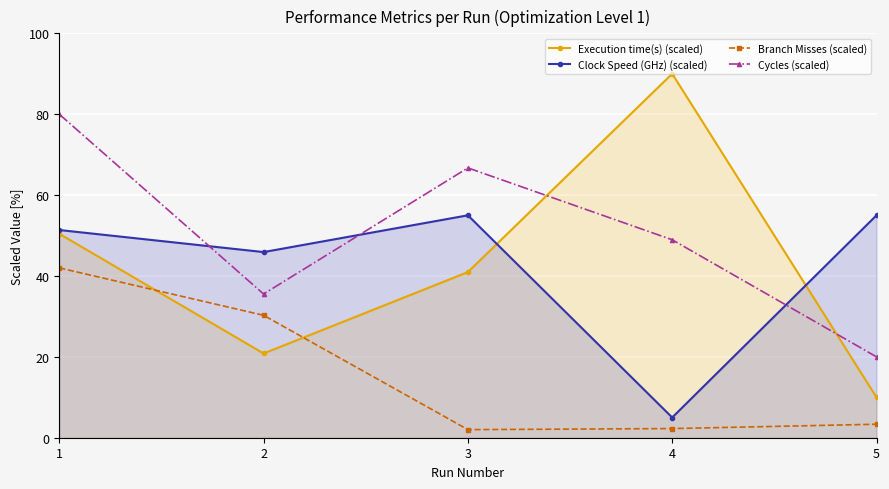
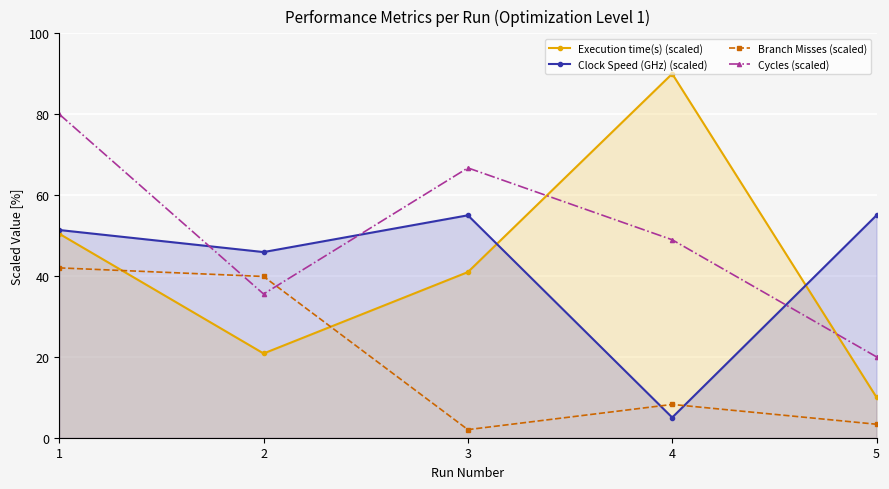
Branch Misses (scaled), 2: 30 -> 40
Branch Misses (scaled), 4: 2 -> 8
